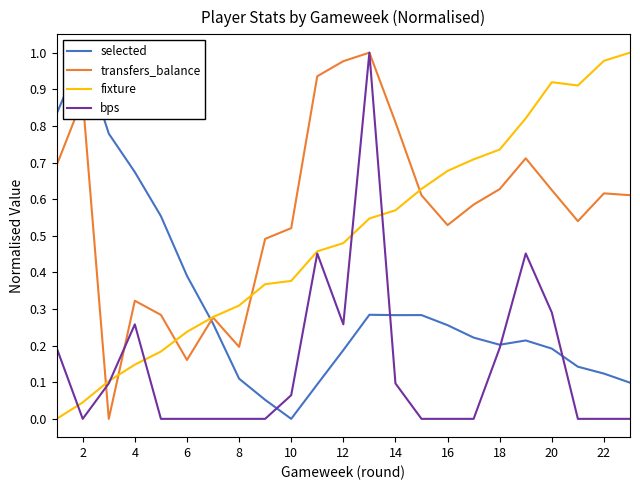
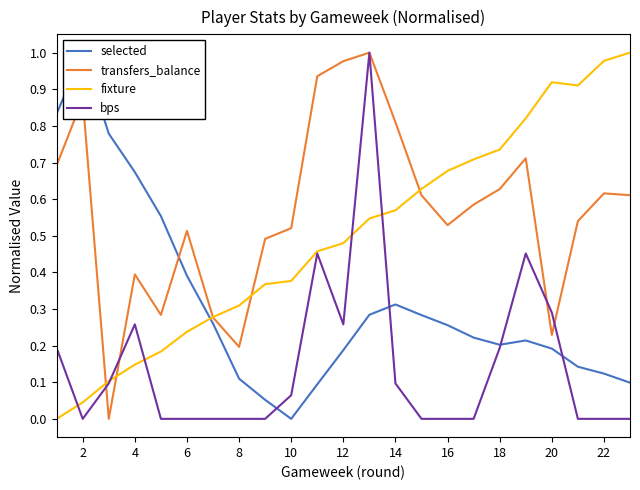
transfers_balance, 4: 0.32 -> 0.39
transfers_balance, 6: 0.16 -> 0.51
selected, 14: 0.28 -> 0.31
transfers_balance, 20: 0.62 -> 0.23
